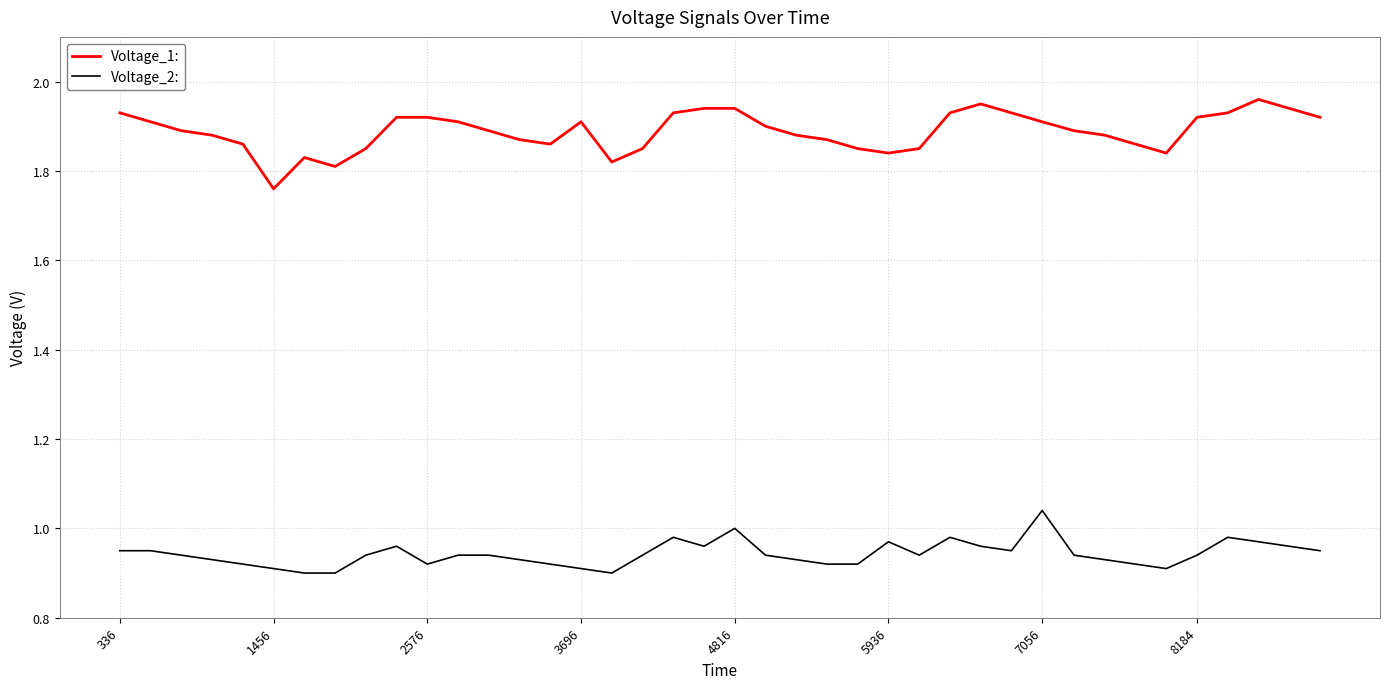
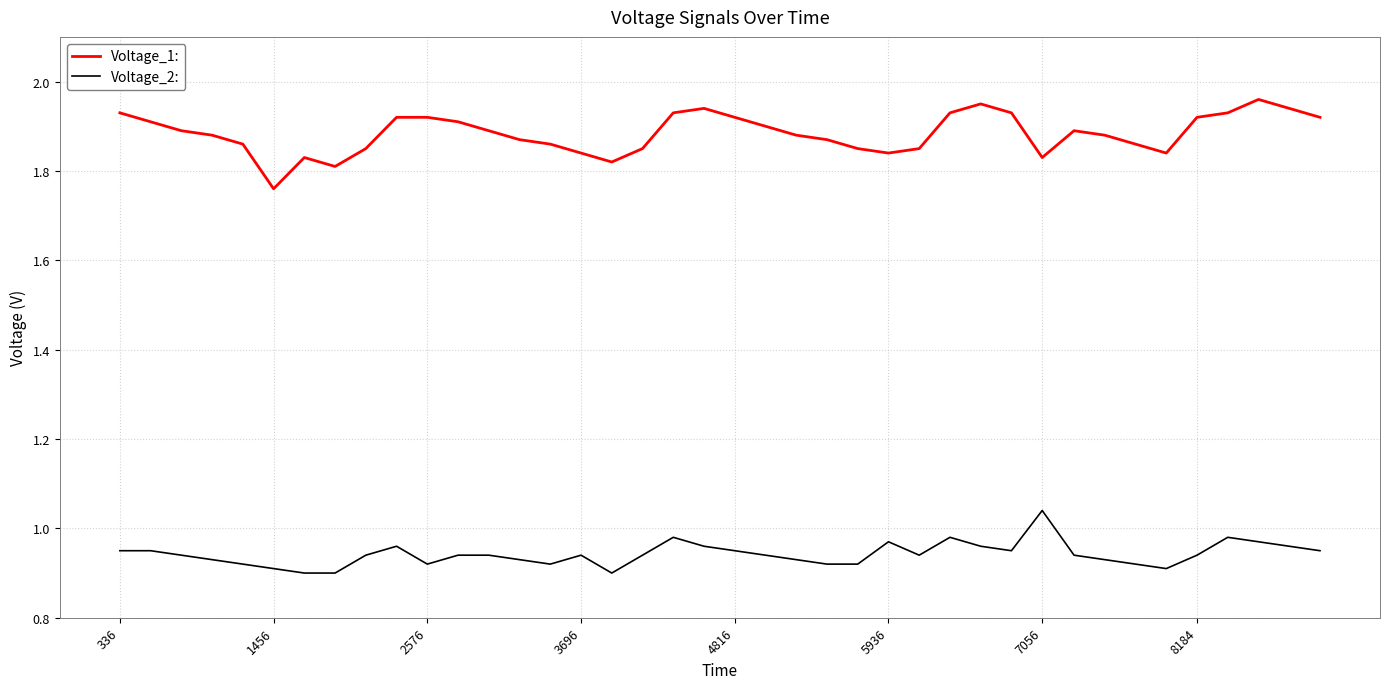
Voltage_1:, 3696: 1.91 -> 1.84
Voltage_2:, 3696: 0.91 -> 0.94
Voltage_1:, 4816: 1.94 -> 1.92
Voltage_2:, 4816: 1.00 -> 0.95
Voltage_1:, 7056: 1.91 -> 1.83
